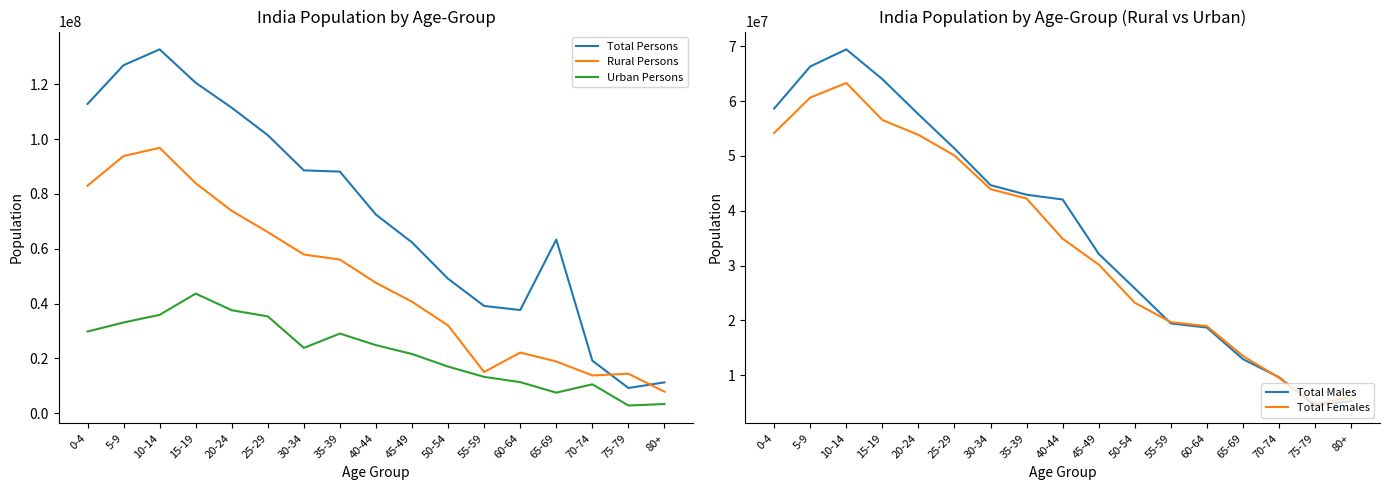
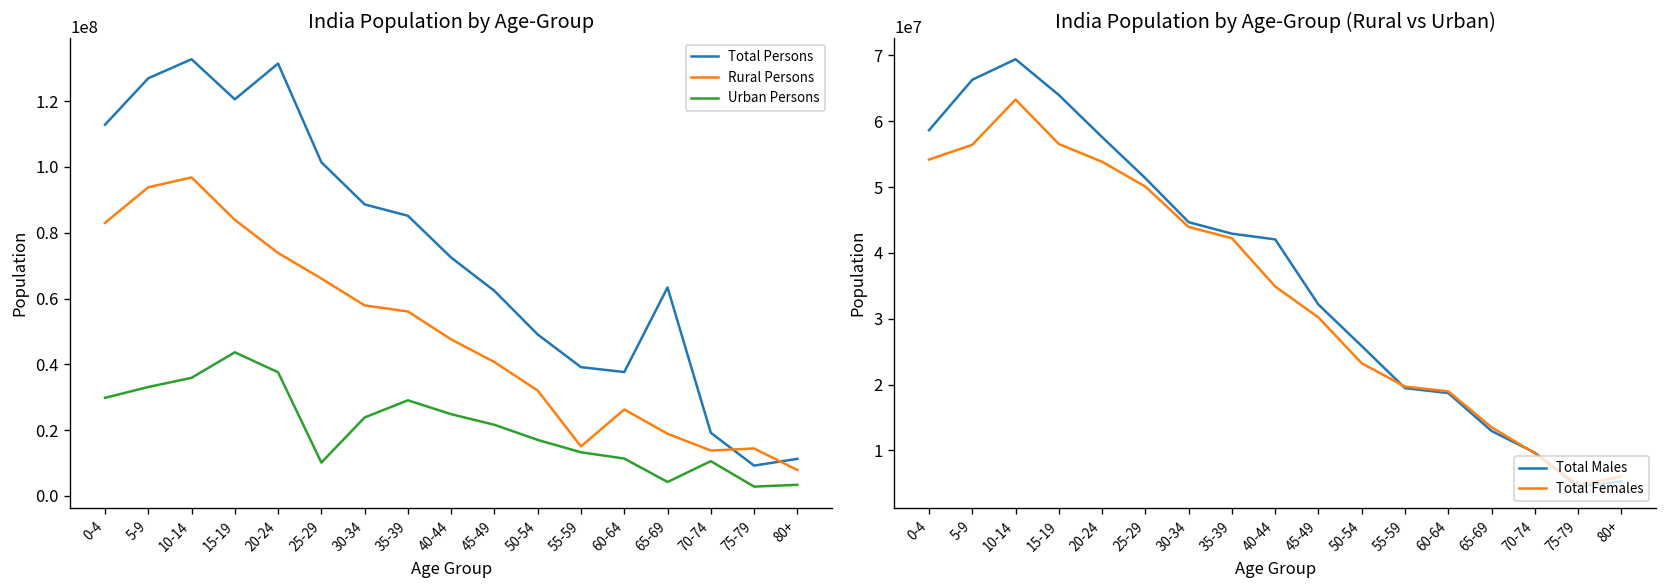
India Population by Age-Group, Total Persons, 20-24: 111000000 -> 131000000
India Population by Age-Group, Urban Persons, 25-29: 35000000 -> 10000000
India Population by Age-Group, Total Persons, 35-39: 88000000 -> 85000000
India Population by Age-Group, Rural Persons, 60-64: 22000000 -> 26000000
India Population by Age-Group, Urban Persons, 65-69: 8000000 -> 4000000
India Population by Age-Group (Rural vs Urban), Total Females, 5-9: 61000000 -> 56000000
